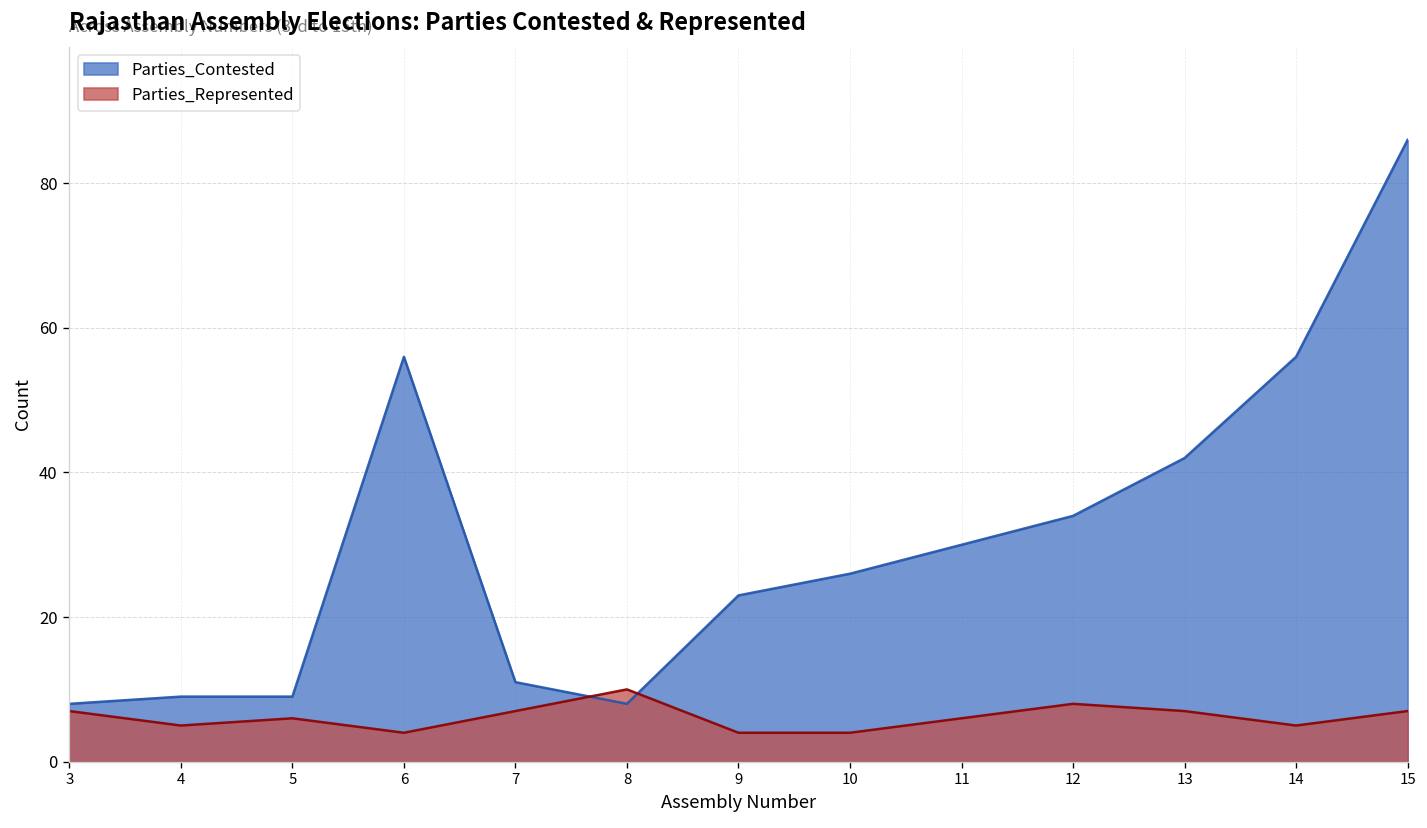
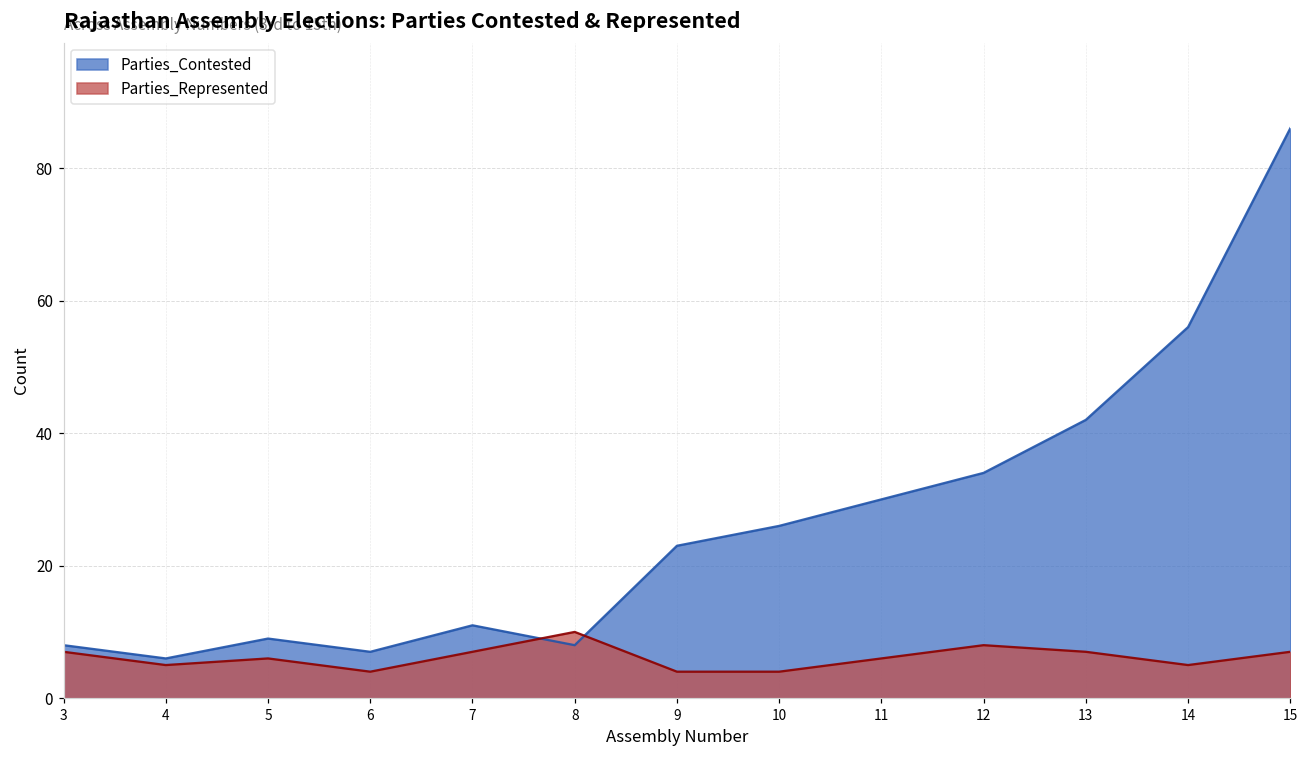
Parties_Contested, 4: 9 -> 6
Parties_Contested, 6: 56 -> 7
